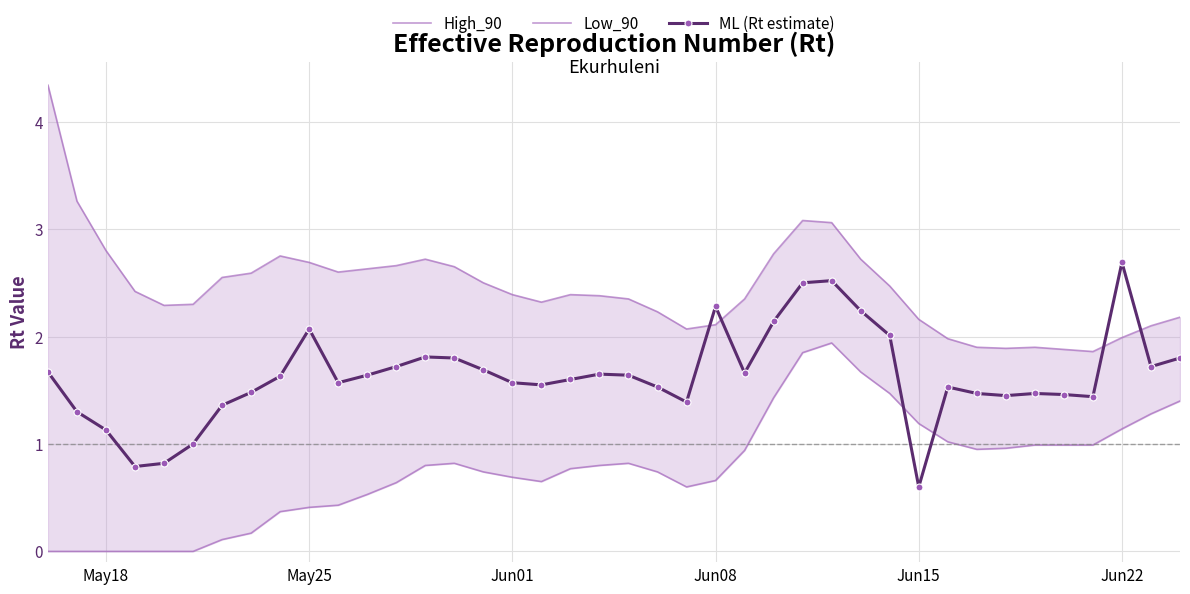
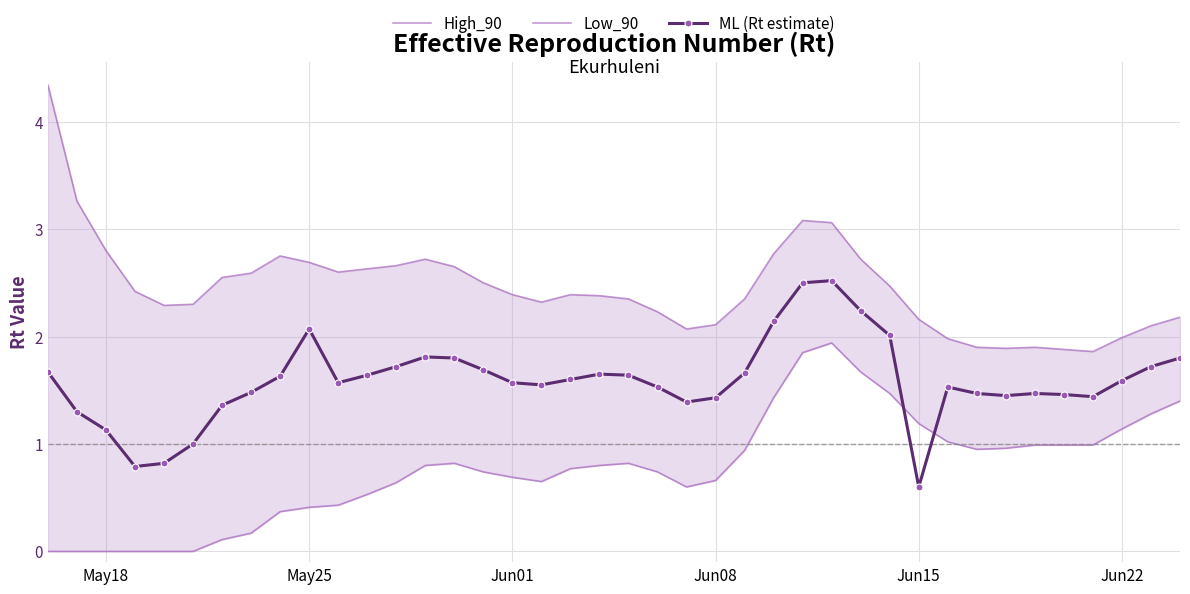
ML (Rt estimate), Jun08: 2.28 -> 1.43
ML (Rt estimate), Jun22: 2.69 -> 1.59
